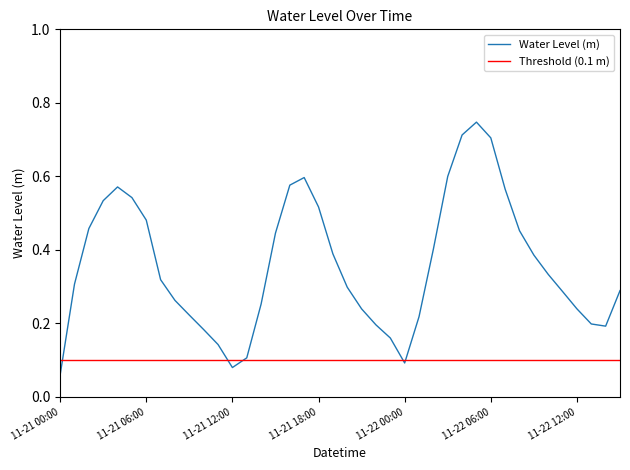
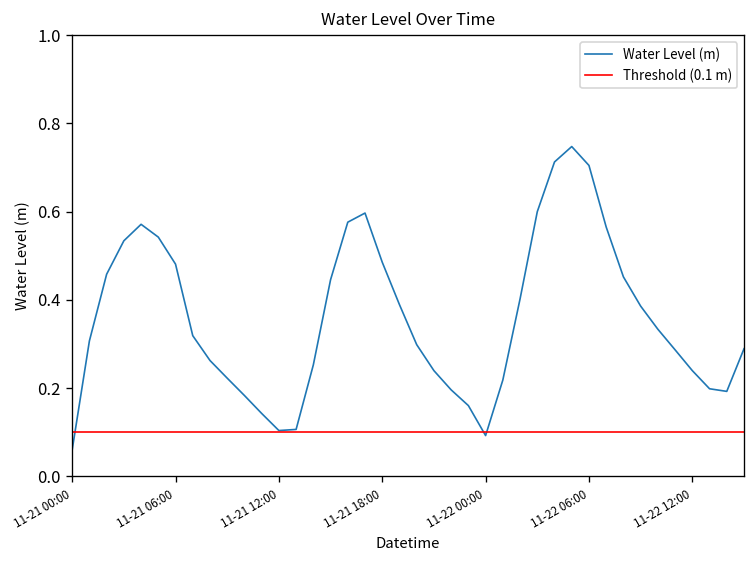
11-21 12:00: 0.08 -> 0.10
11-21 18:00: 0.52 -> 0.49
